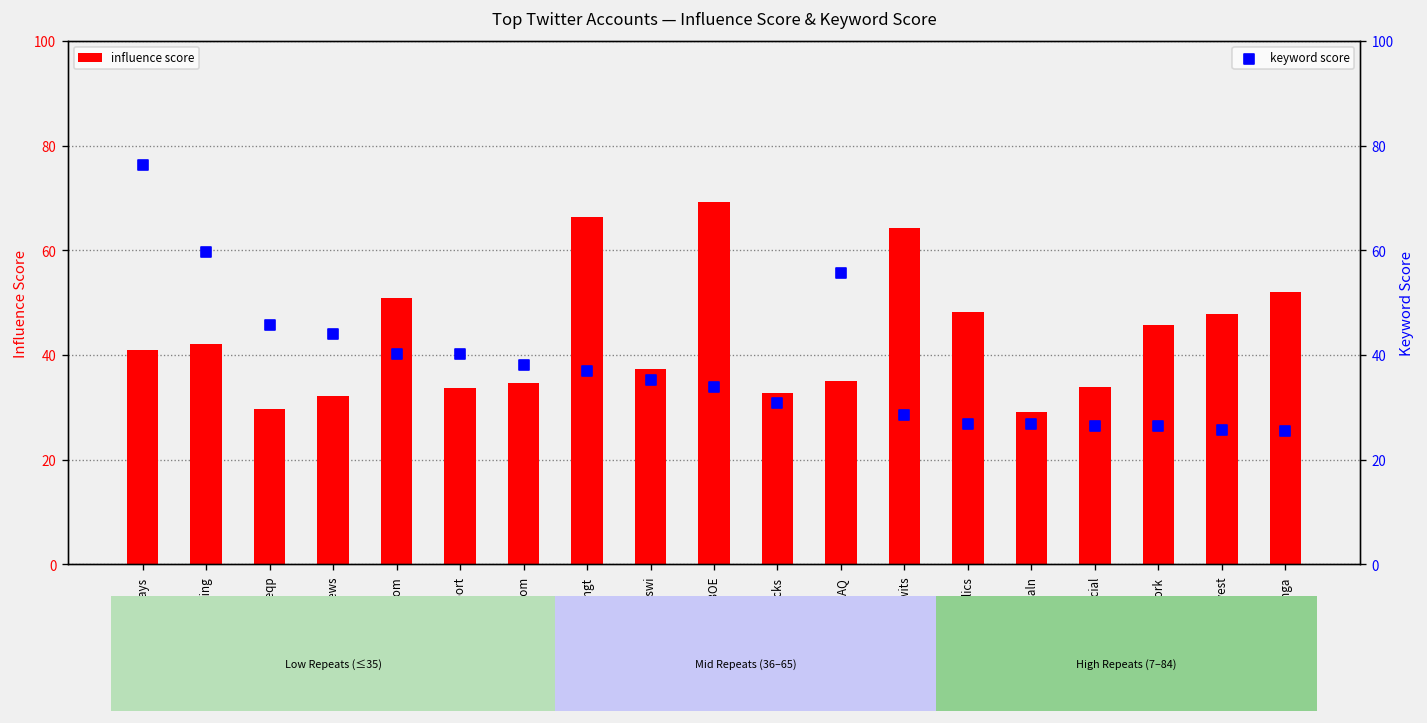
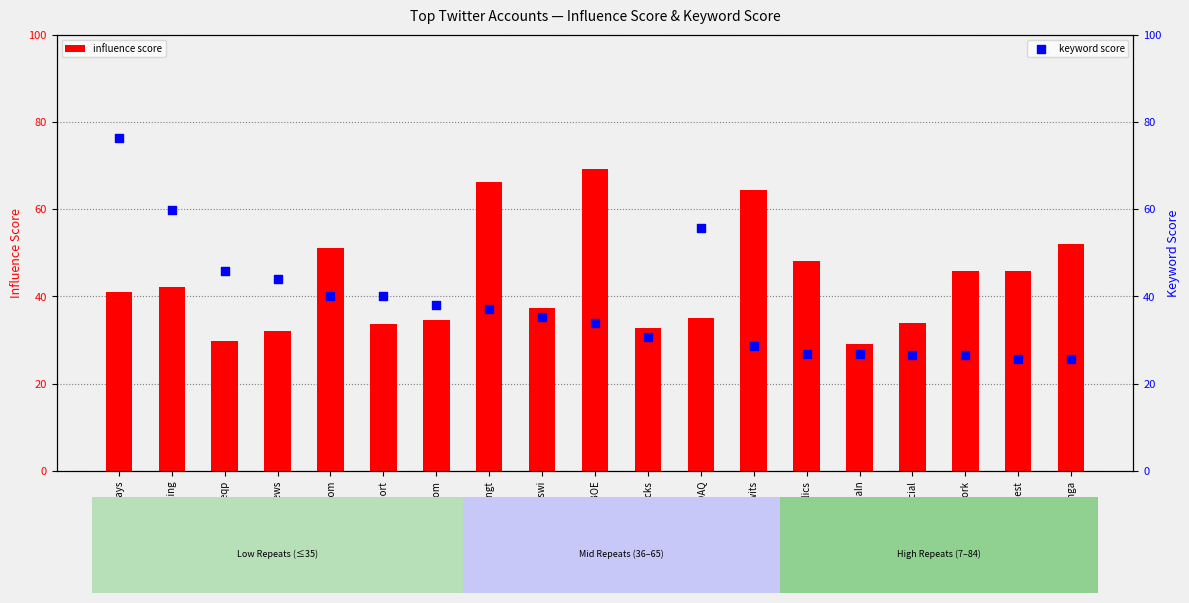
influence score, ChinaInvest: 48 -> 46
